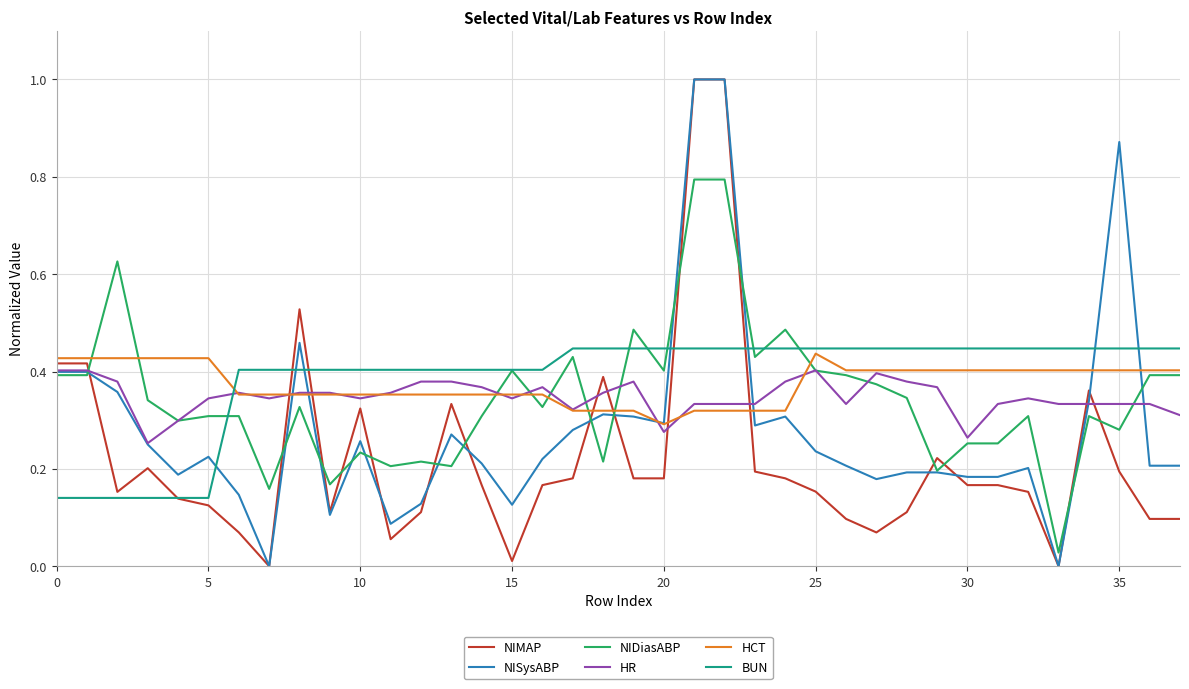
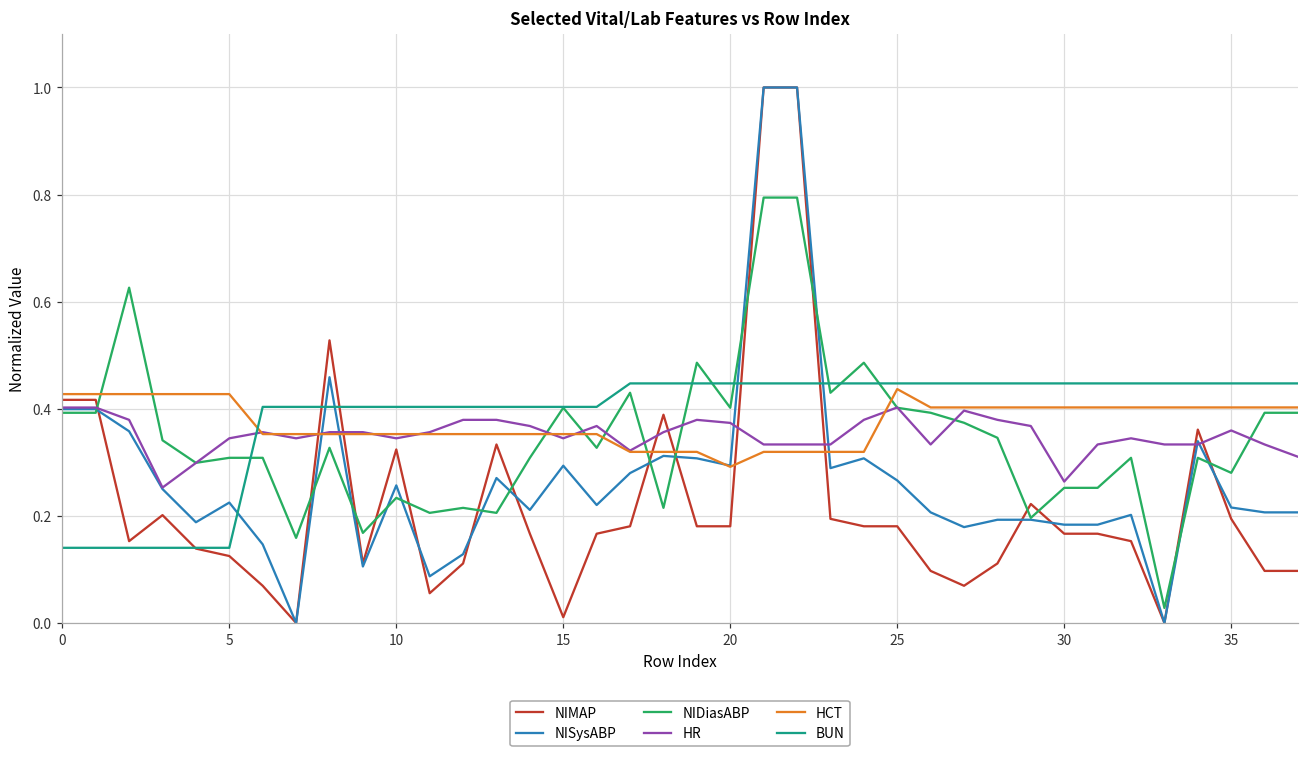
NISysABP, 15: 0.13 -> 0.29
HR, 20: 0.28 -> 0.37
NIMAP, 25: 0.15 -> 0.18
NISysABP, 25: 0.24 -> 0.27
NISysABP, 35: 0.87 -> 0.22
HR, 35: 0.33 -> 0.36
